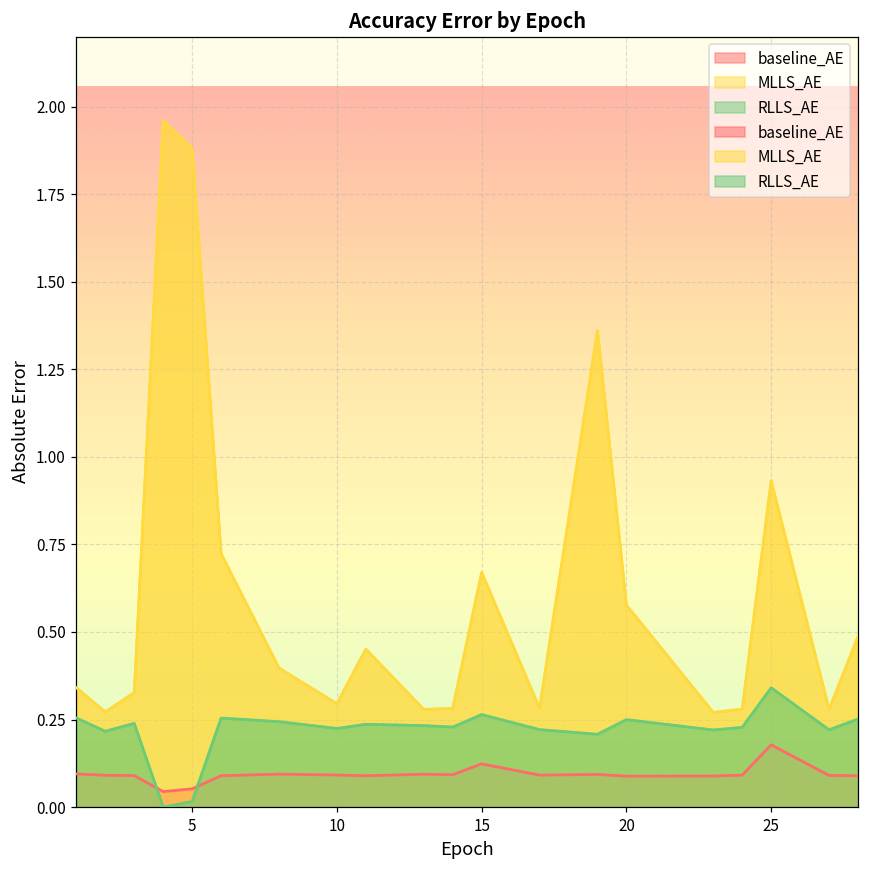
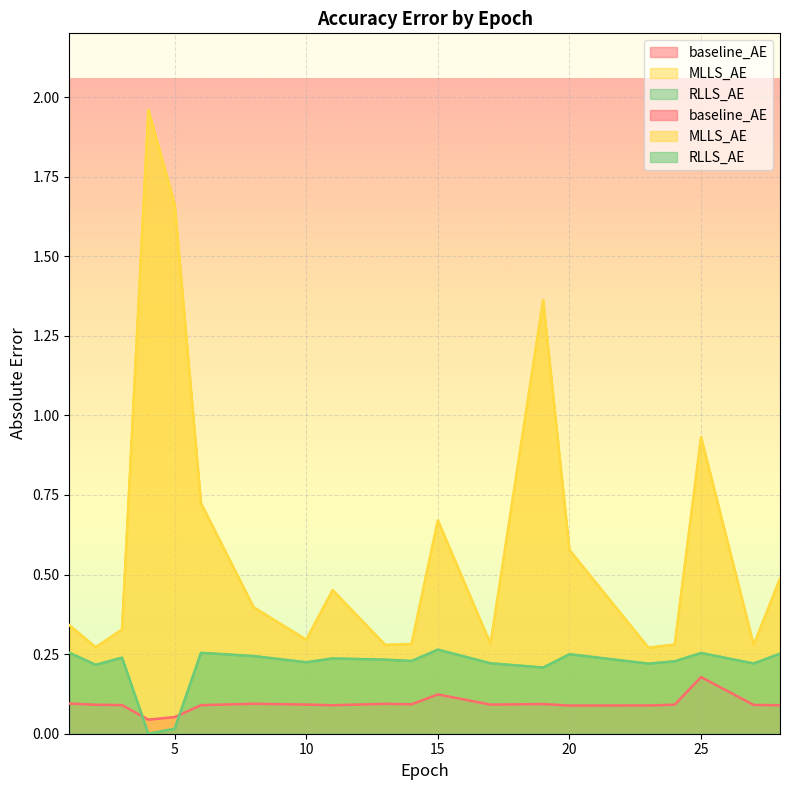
MLLS_AE, 5: 1.88 -> 1.66
RLLS_AE, 25: 0.34 -> 0.25
